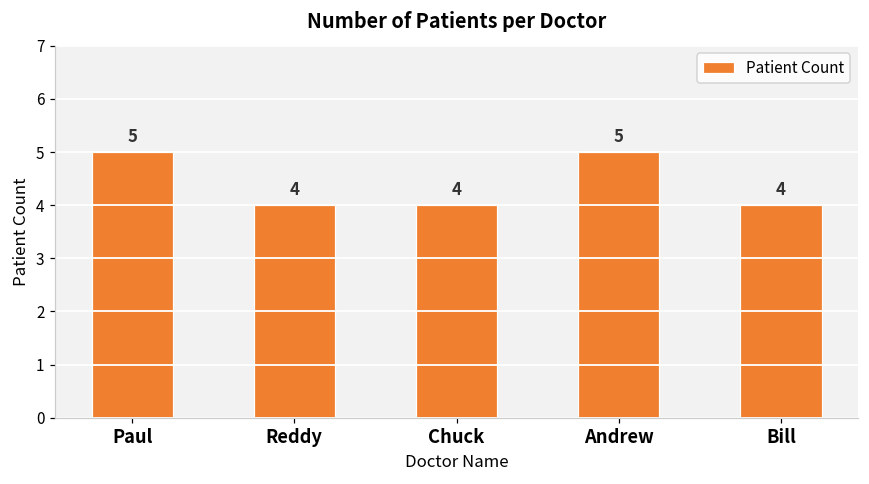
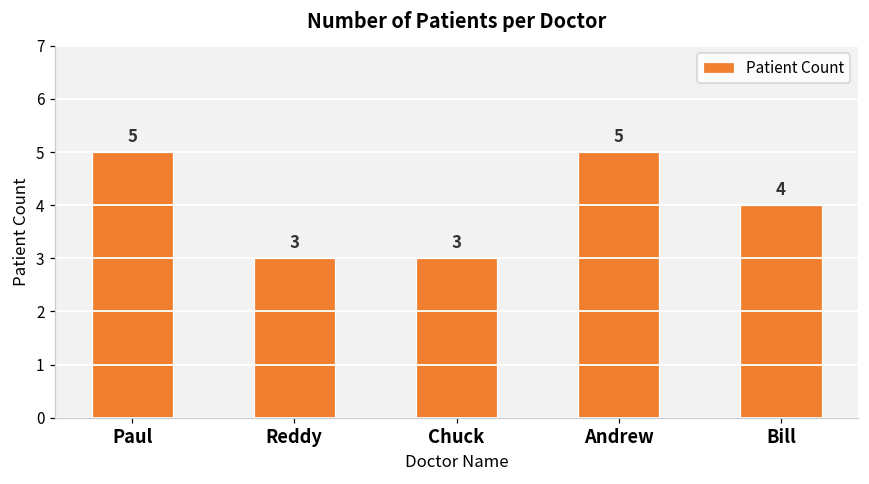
Reddy: 4 -> 3
Chuck: 4 -> 3
